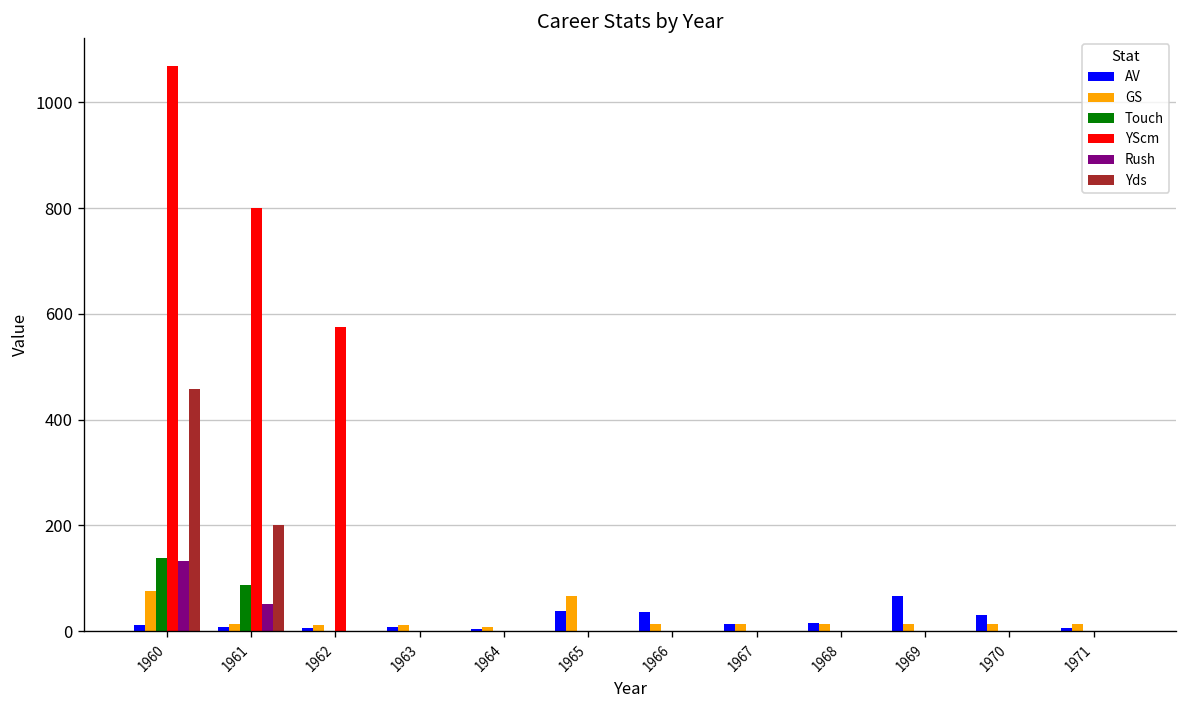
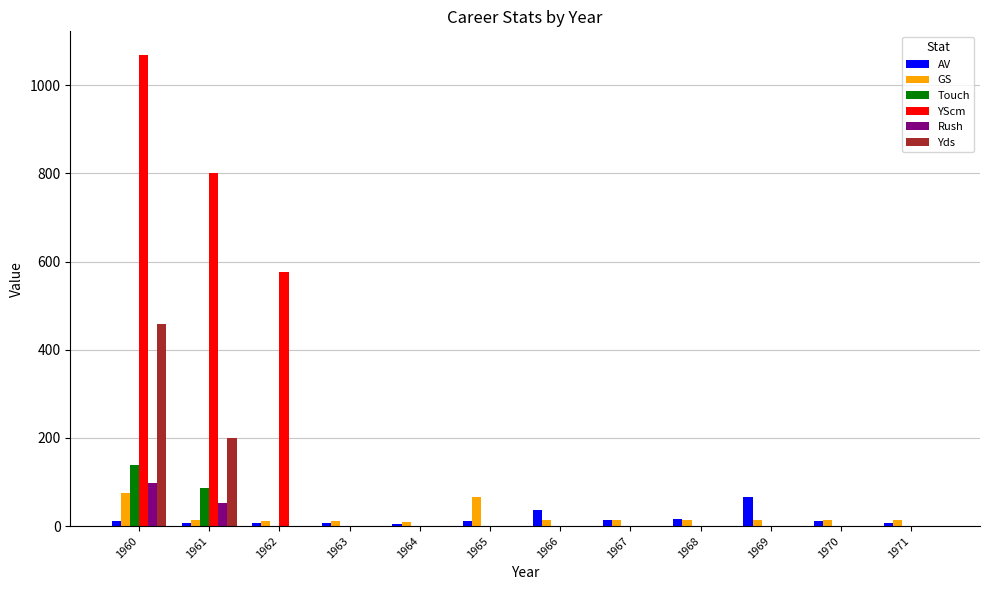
Rush, 1960: 130 -> 100
AV, 1965: 40 -> 10
AV, 1970: 30 -> 10
